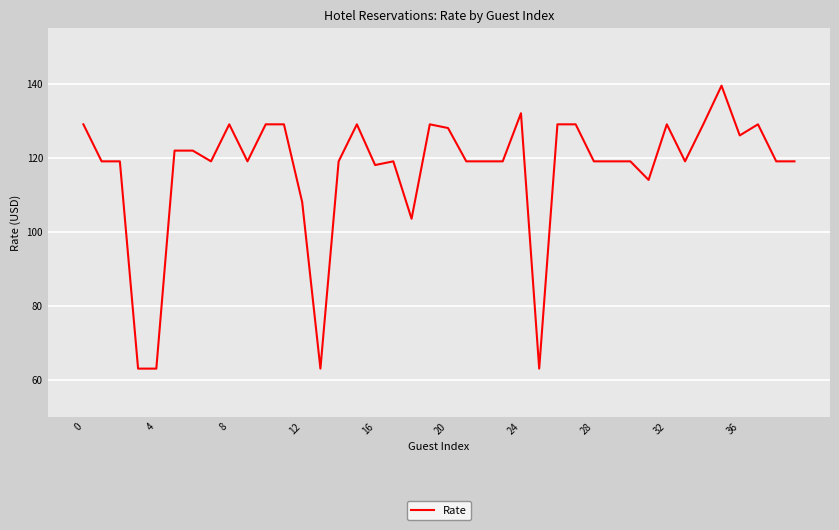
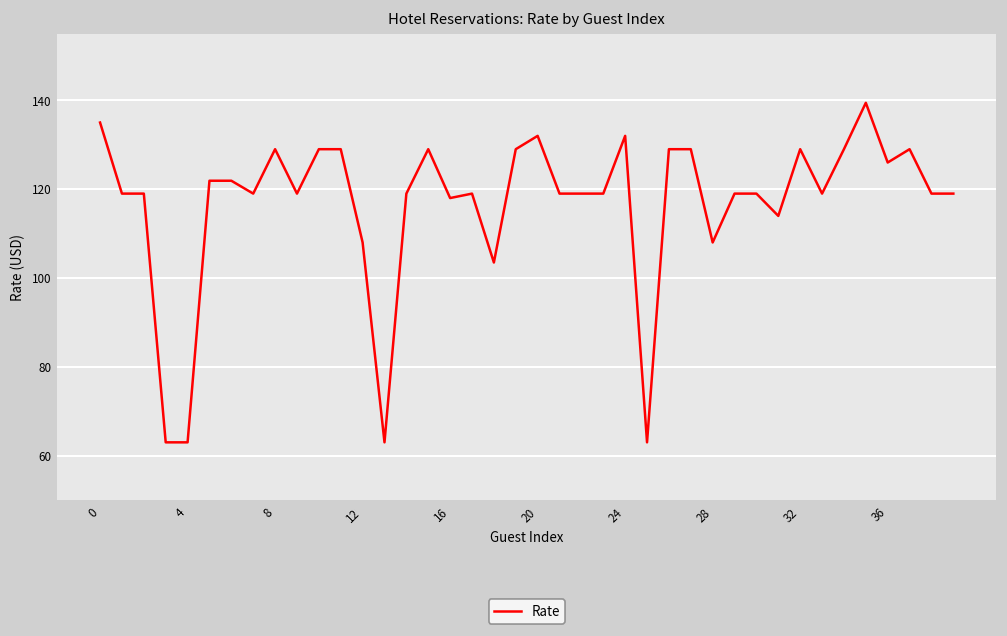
0: 129 -> 135
20: 128 -> 132
28: 119 -> 108
